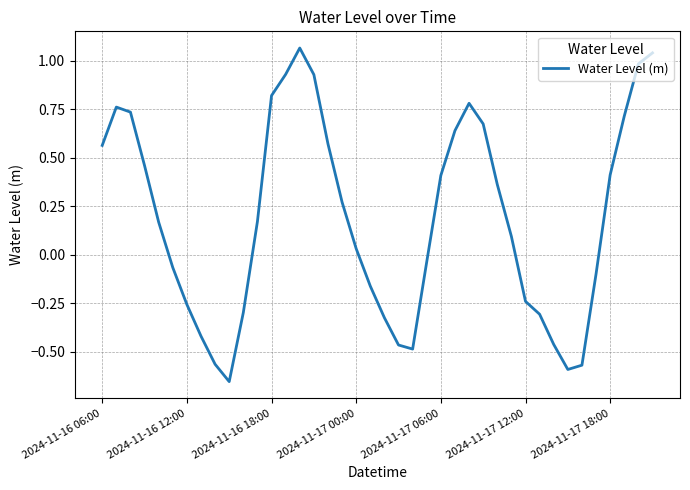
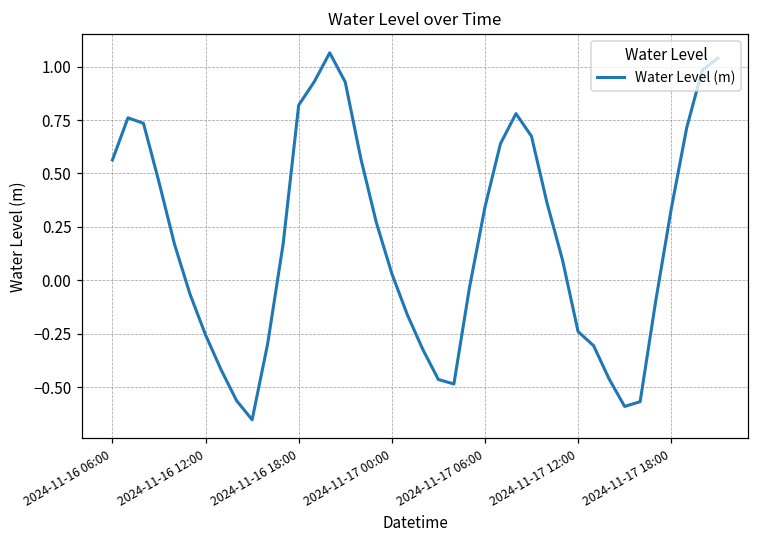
2024-11-17 06:00: 0.41 -> 0.34
2024-11-17 18:00: 0.41 -> 0.33
